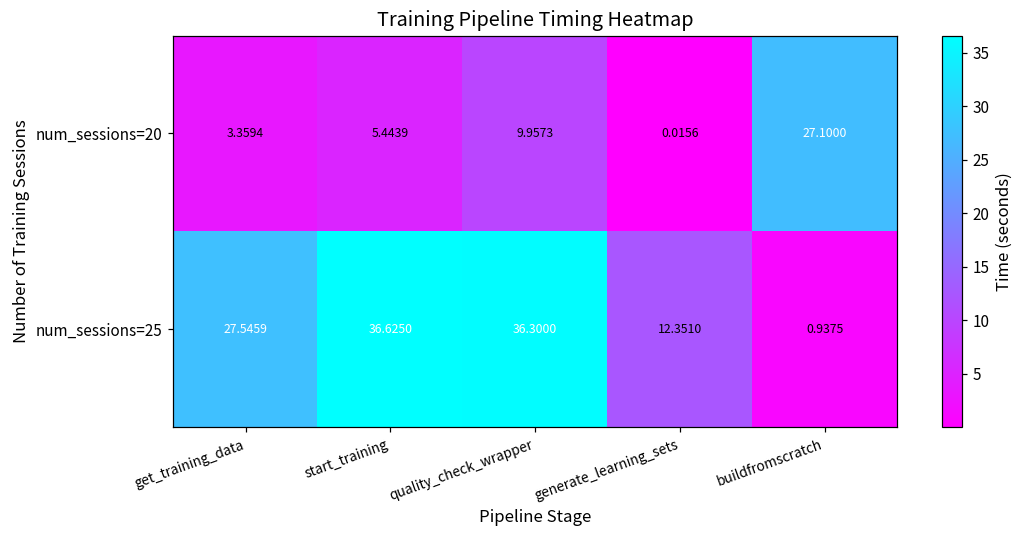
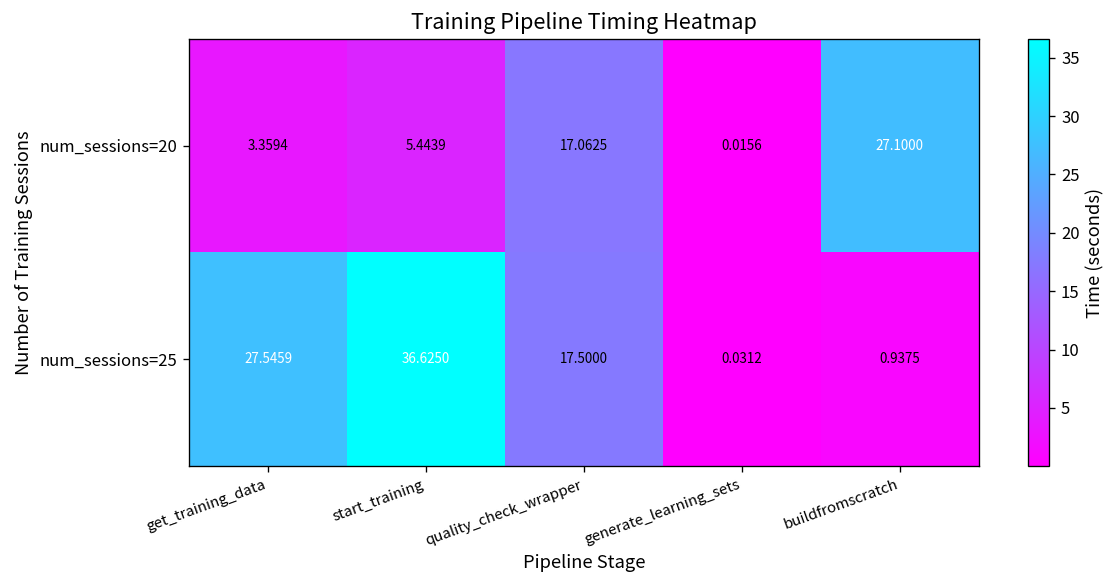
num_sessions=20, quality_check_wrapper: 9.9573 -> 17.0625
num_sessions=25, quality_check_wrapper: 36.3000 -> 17.5000
num_sessions=25, generate_learning_sets: 12.3510 -> 0.0312
